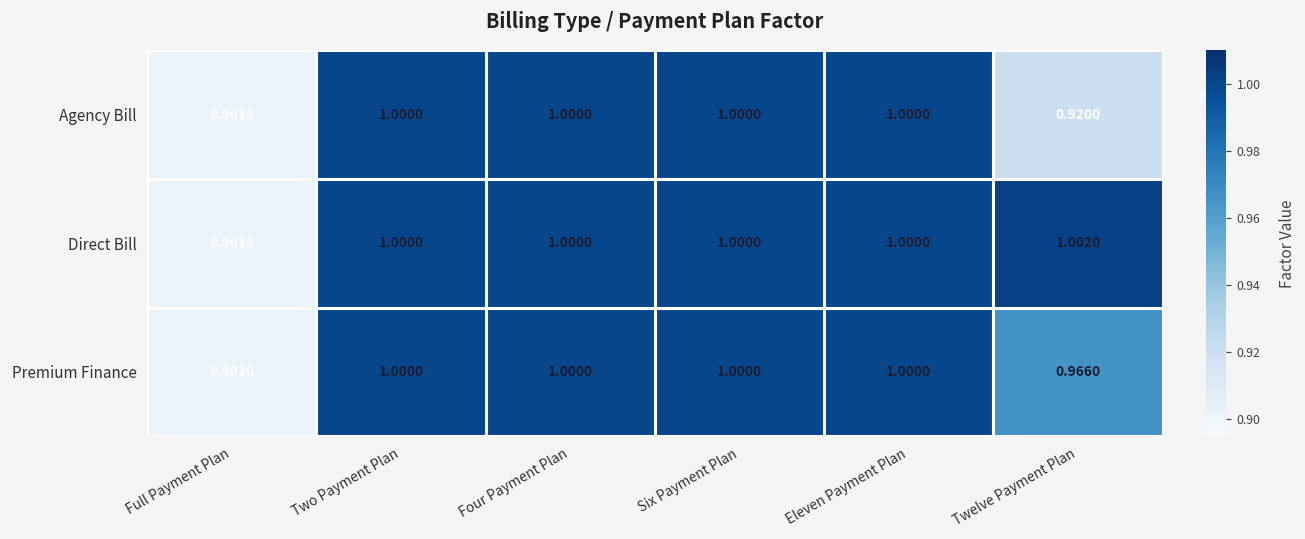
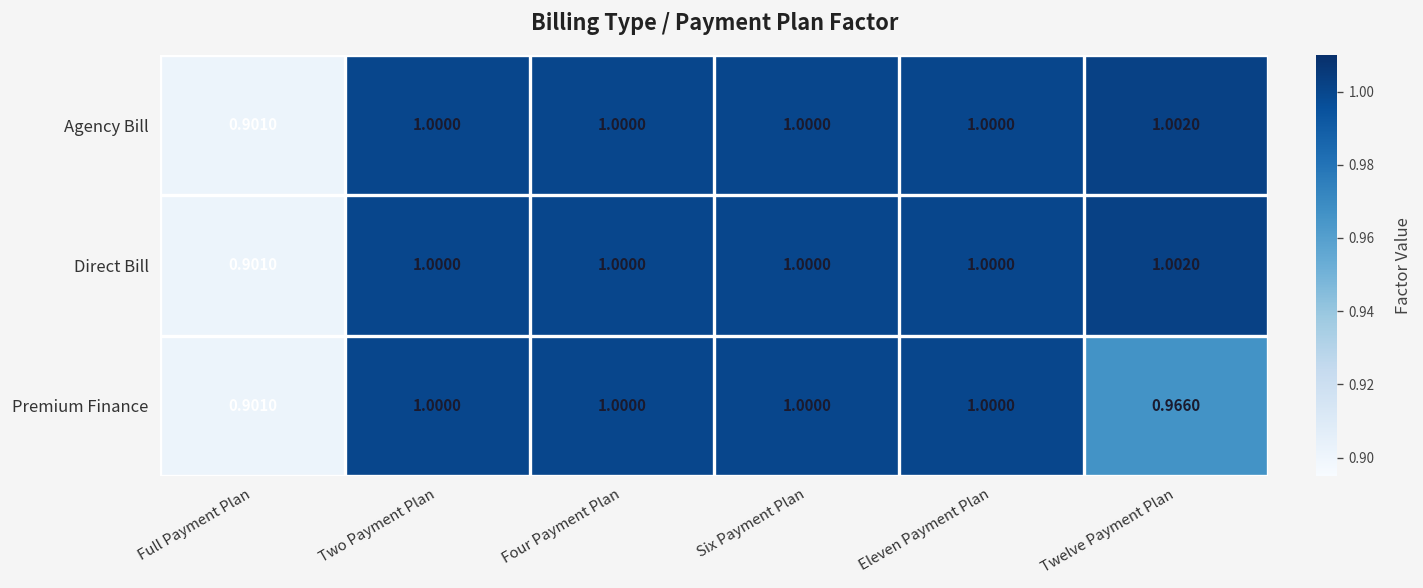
Agency Bill, Twelve Payment Plan: 0.9200 -> 1.0020
